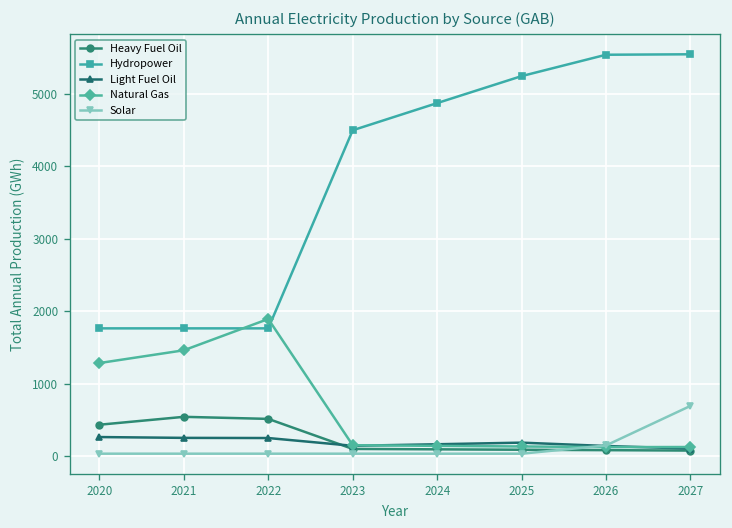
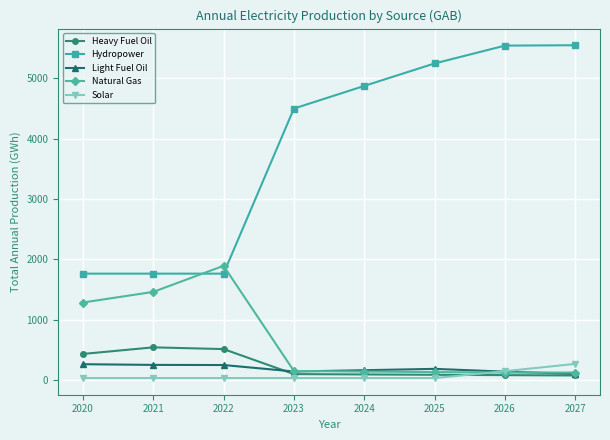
Solar, 2027: 700 -> 300
